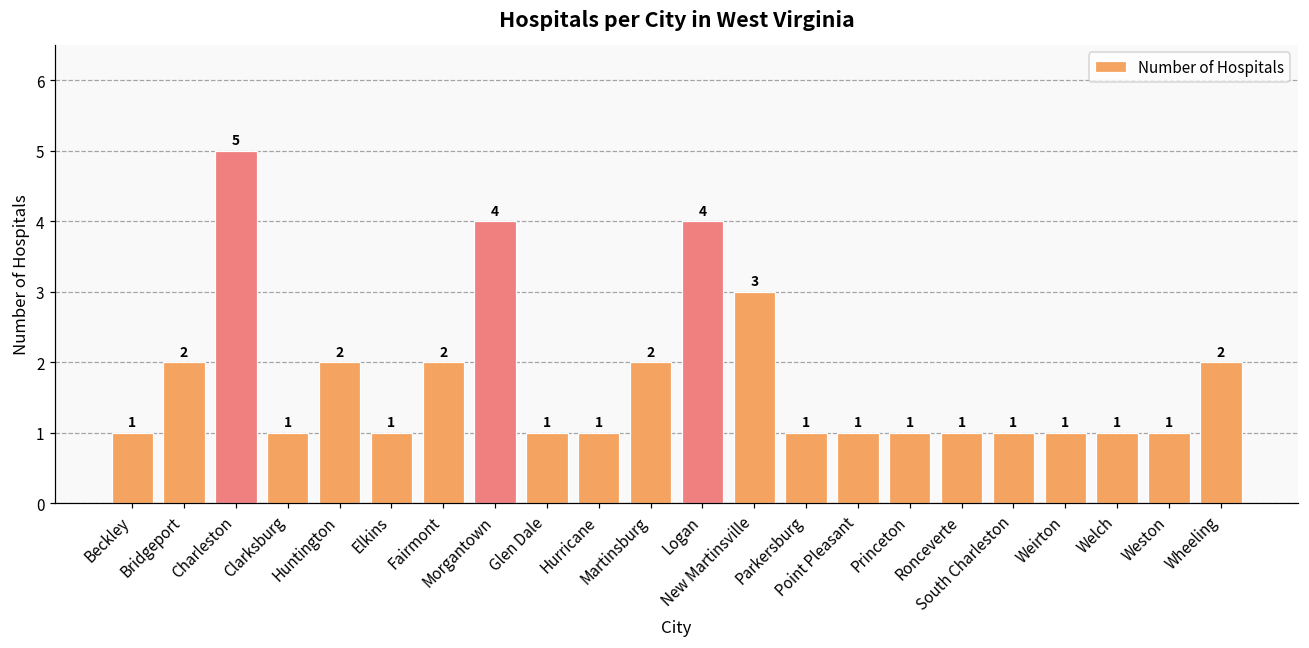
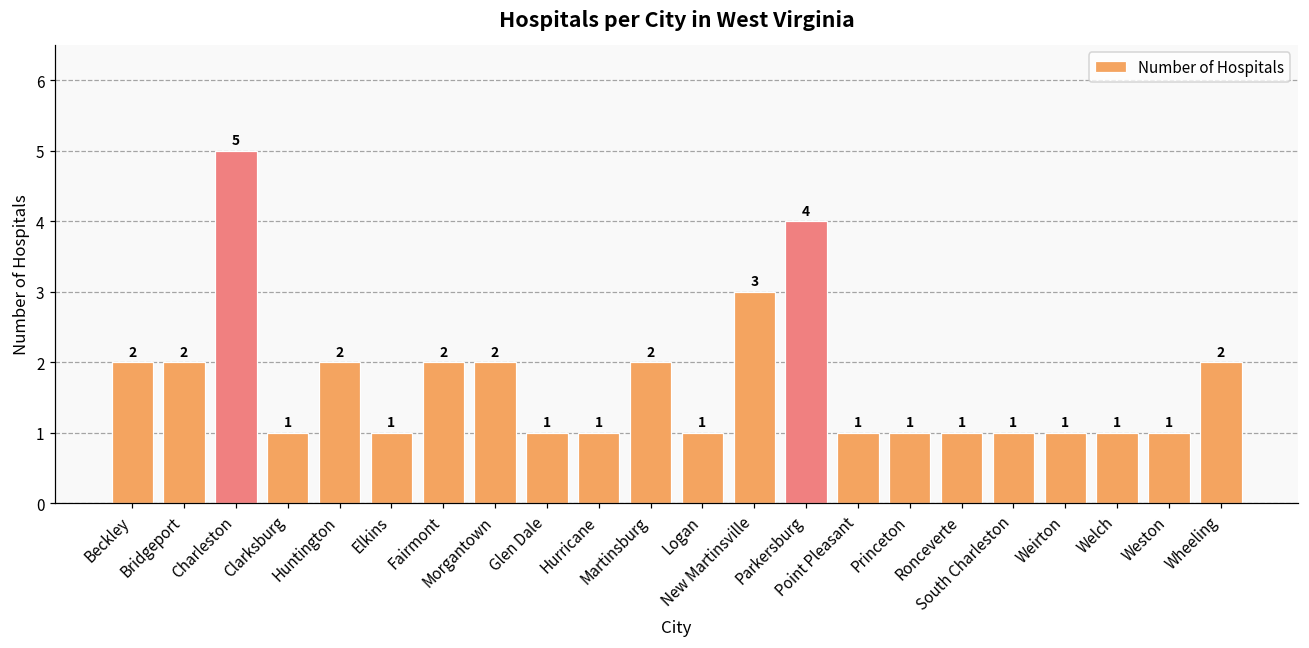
Beckley: 1 -> 2
Morgantown: 4 -> 2
Logan: 4 -> 1
Parkersburg: 1 -> 4
